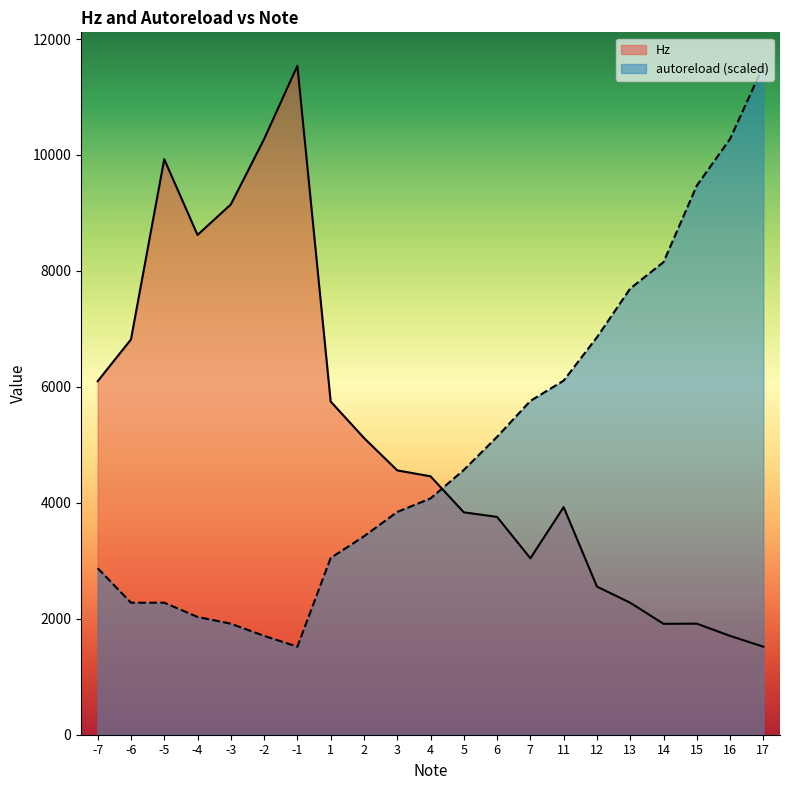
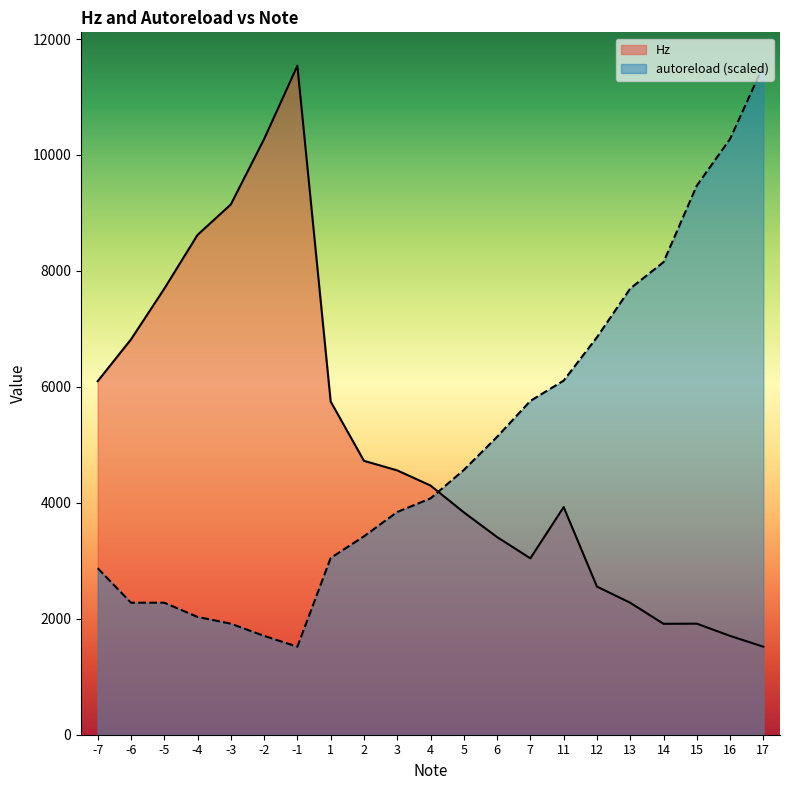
Hz, -5: 9900 -> 7700
Hz, 2: 5100 -> 4700
Hz, 4: 4500 -> 4300
Hz, 6: 3800 -> 3400
